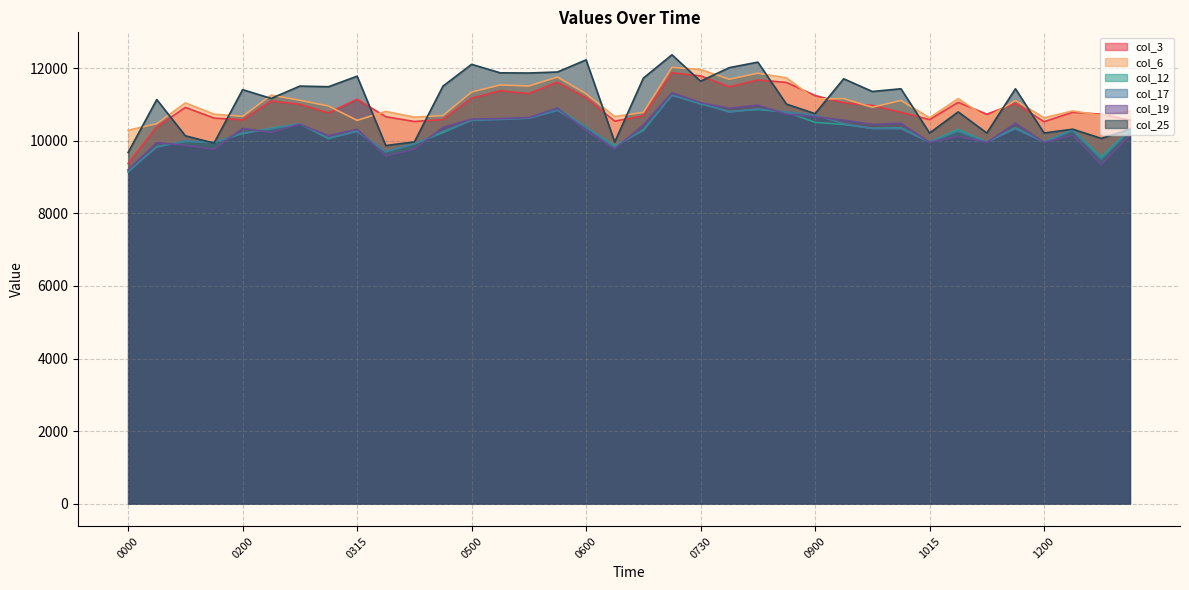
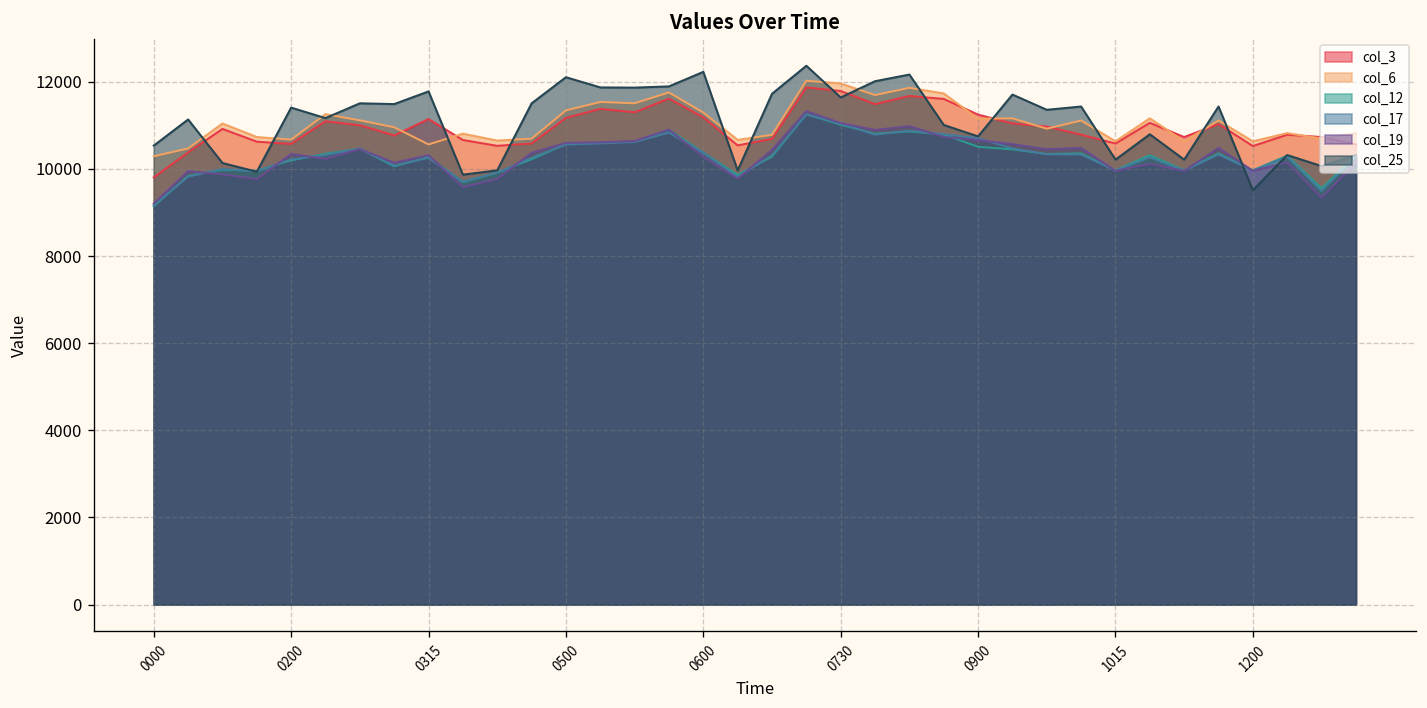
col_3, 0000: 9400 -> 9800
col_25, 0000: 9700 -> 10500
col_25, 1200: 10200 -> 9500
